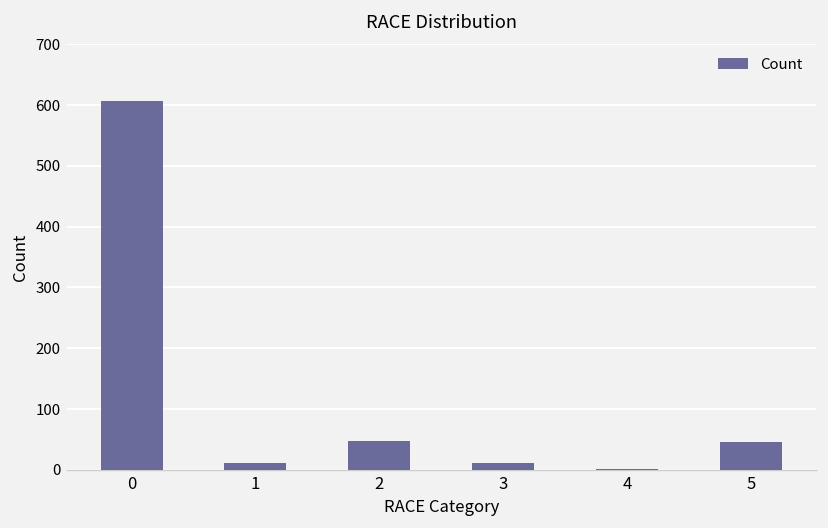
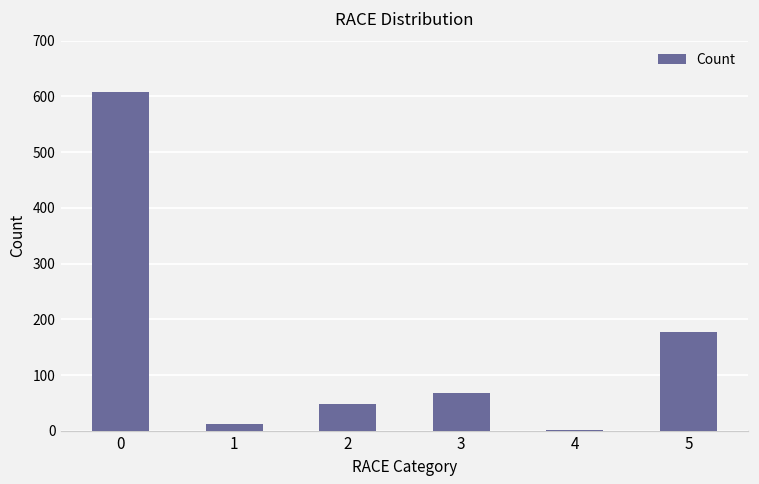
3: 10 -> 70
5: 50 -> 180
